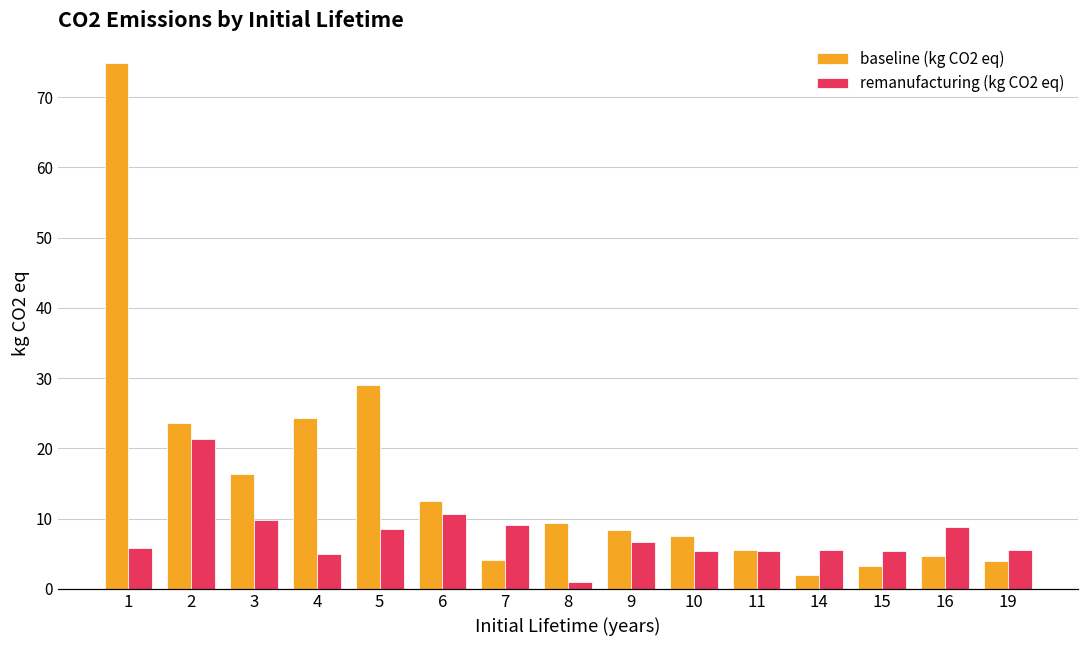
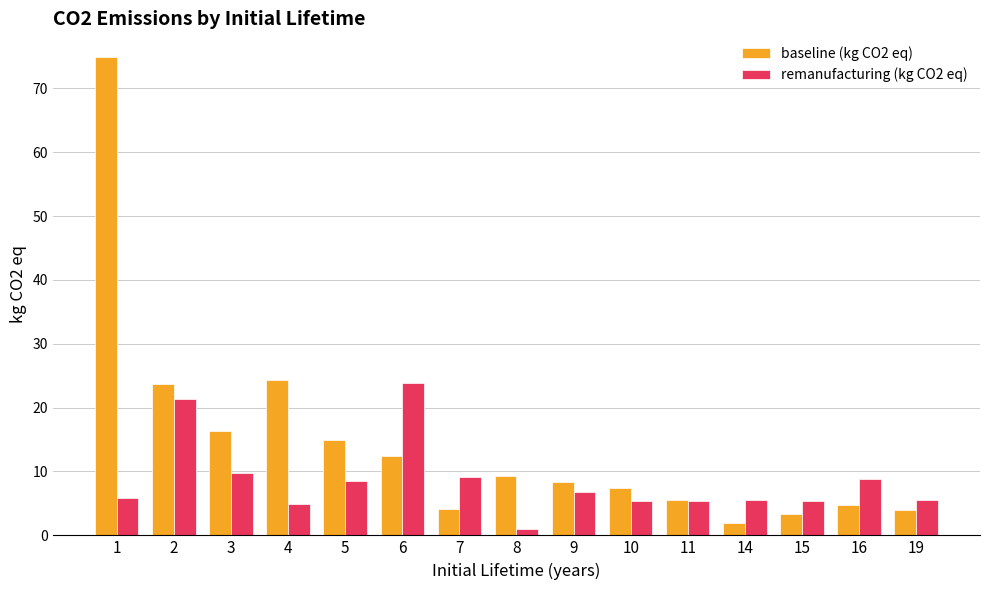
baseline (kg CO2 eq), 5: 29 -> 15
remanufacturing (kg CO2 eq), 6: 11 -> 24
